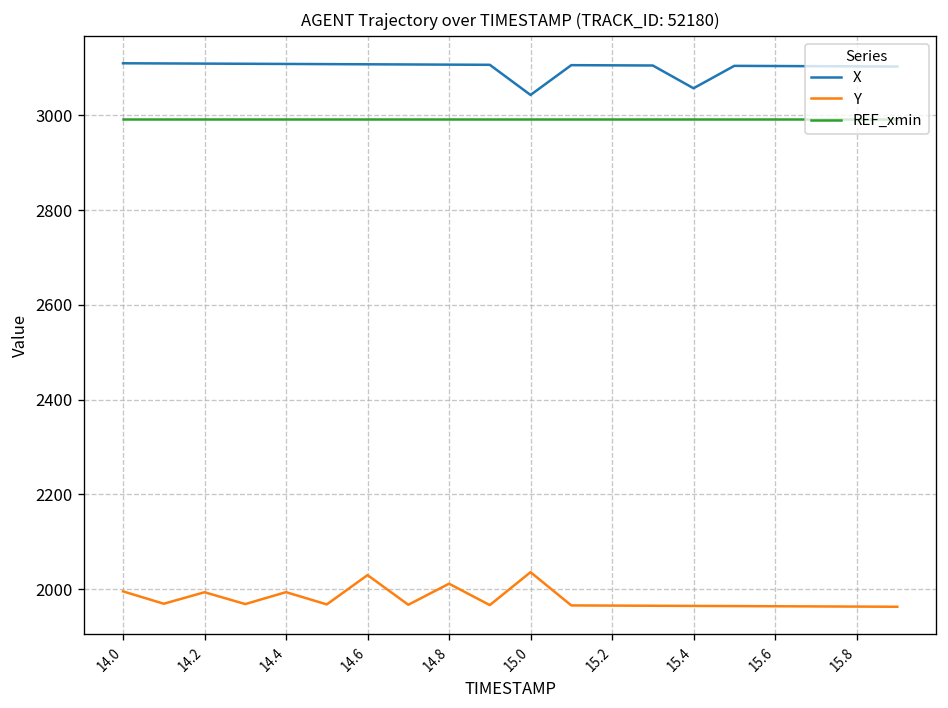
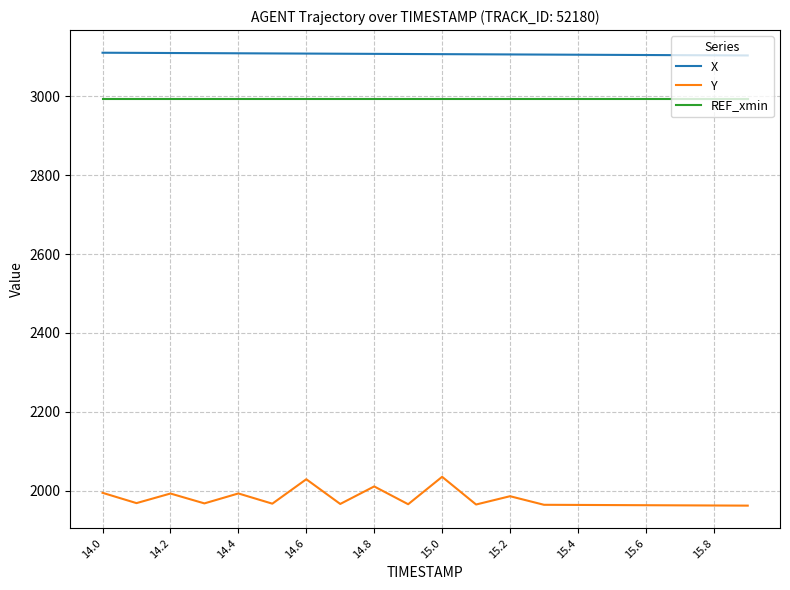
X, 15.0: 3040 -> 3110
Y, 15.2: 1970 -> 1990
X, 15.4: 3060 -> 3100
